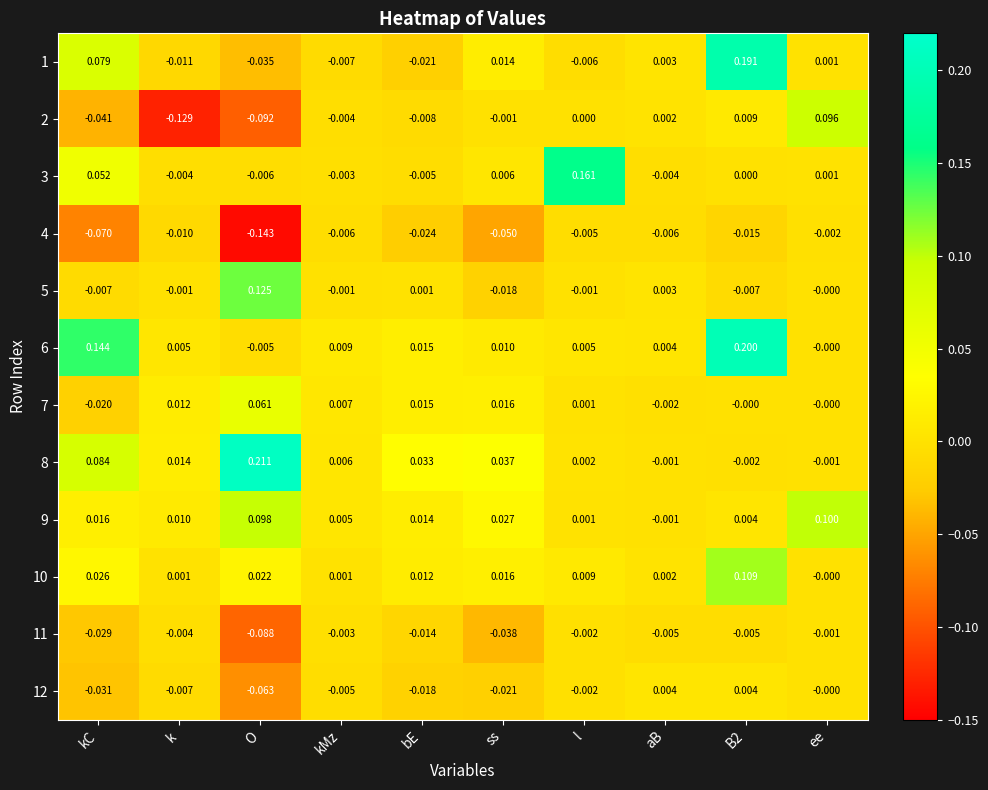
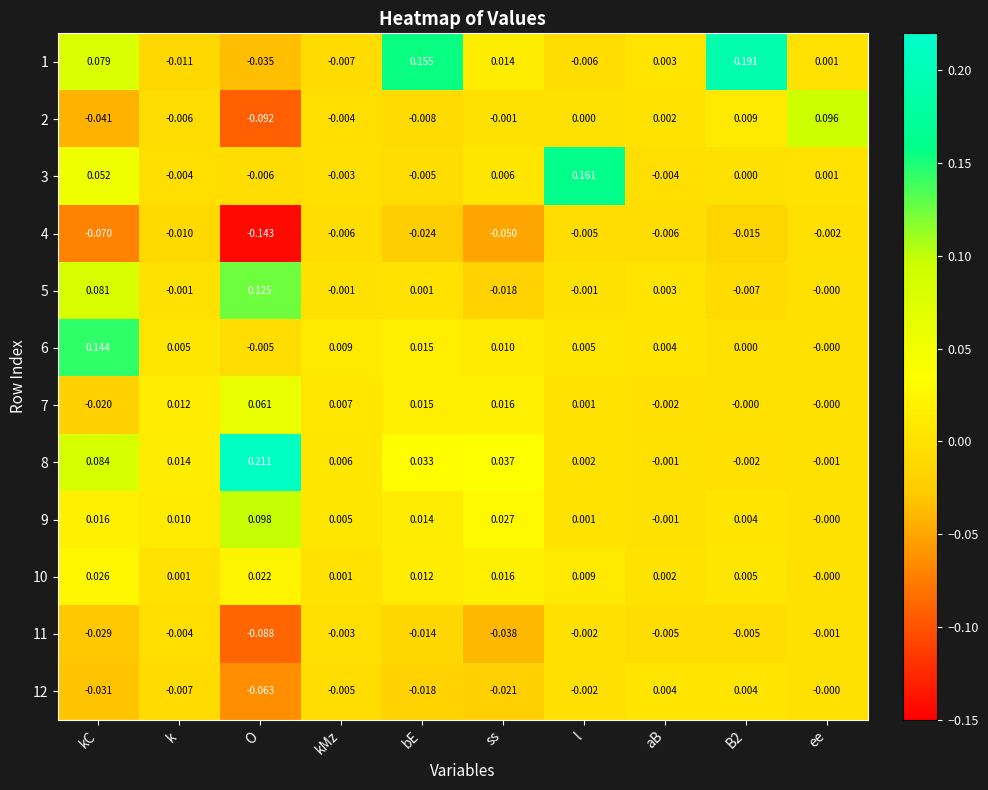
1, bE: -0.021 -> 0.155
2, k: -0.129 -> -0.006
5, kC: -0.007 -> 0.081
6, B2: 0.200 -> 0.000
9, ee: 0.100 -> -0.000
10, B2: 0.109 -> 0.005
